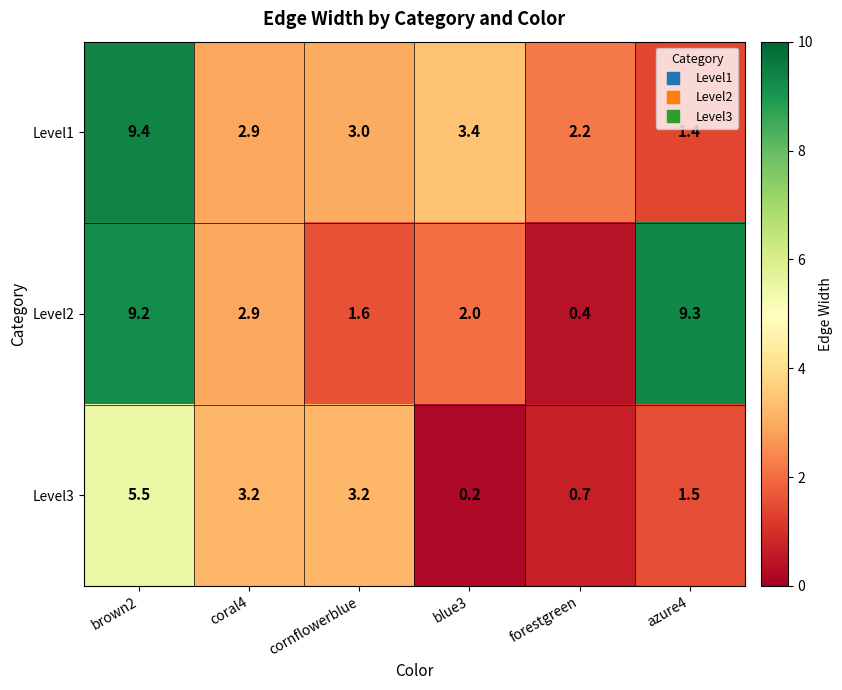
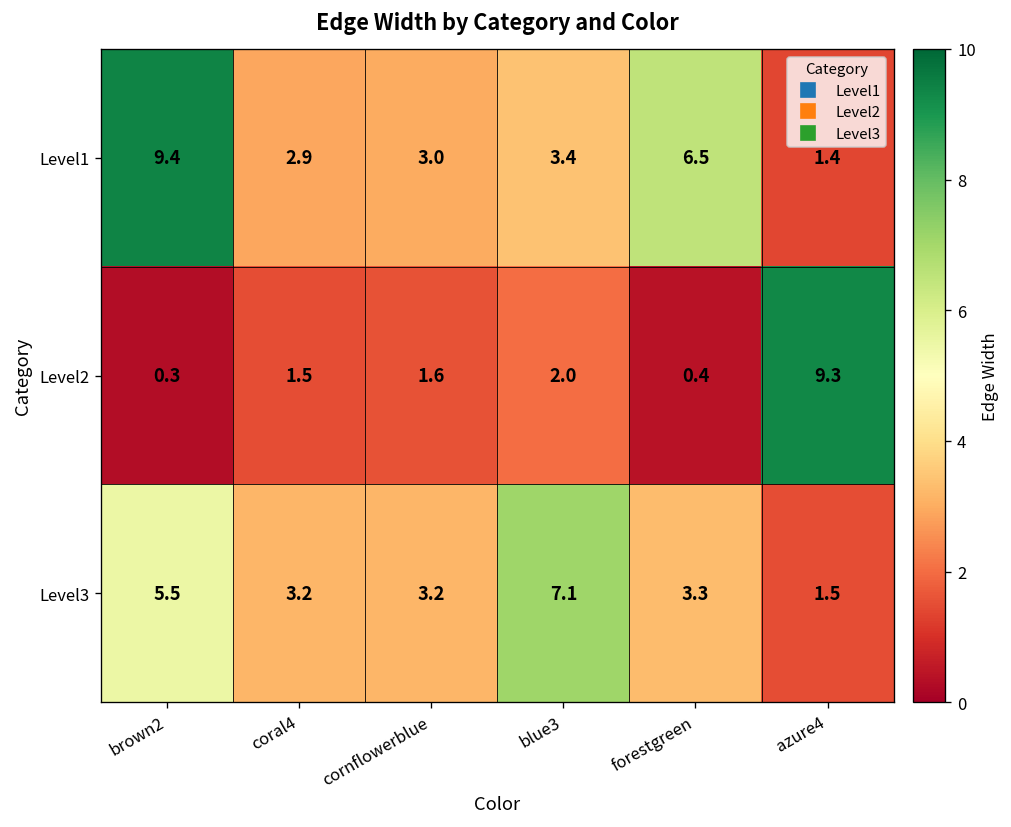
Level1, forestgreen: 2.2 -> 6.5
Level2, brown2: 9.2 -> 0.3
Level2, coral4: 2.9 -> 1.5
Level3, blue3: 0.2 -> 7.1
Level3, forestgreen: 0.7 -> 3.3
